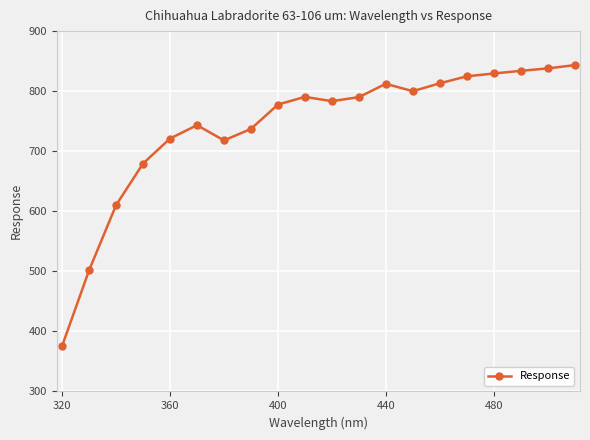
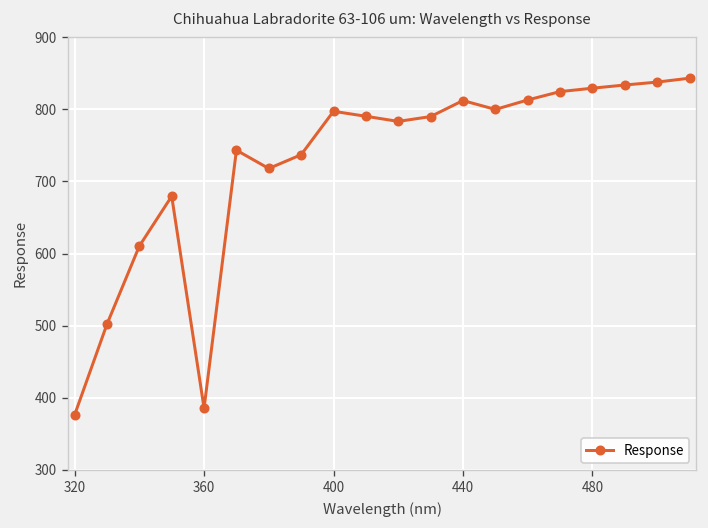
360: 720 -> 390
400: 780 -> 800
